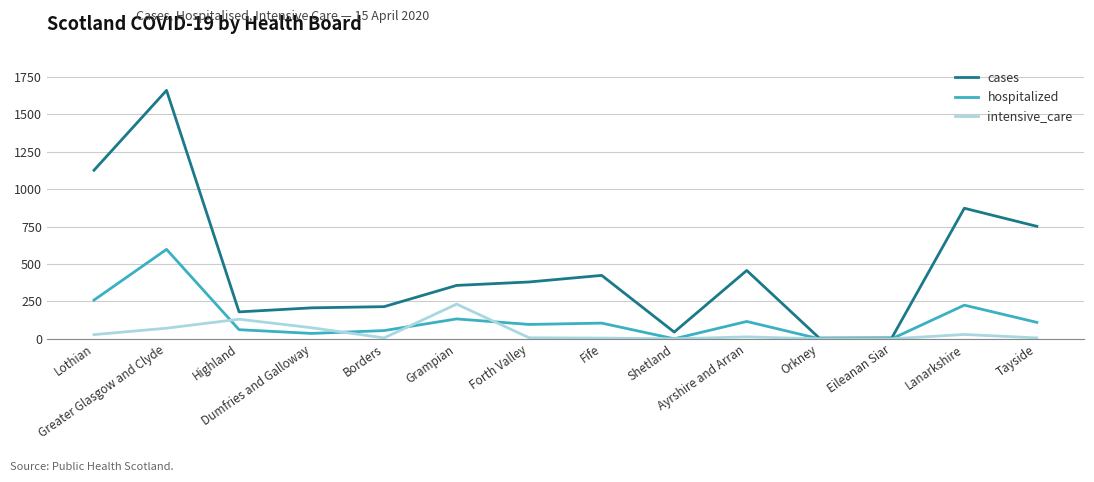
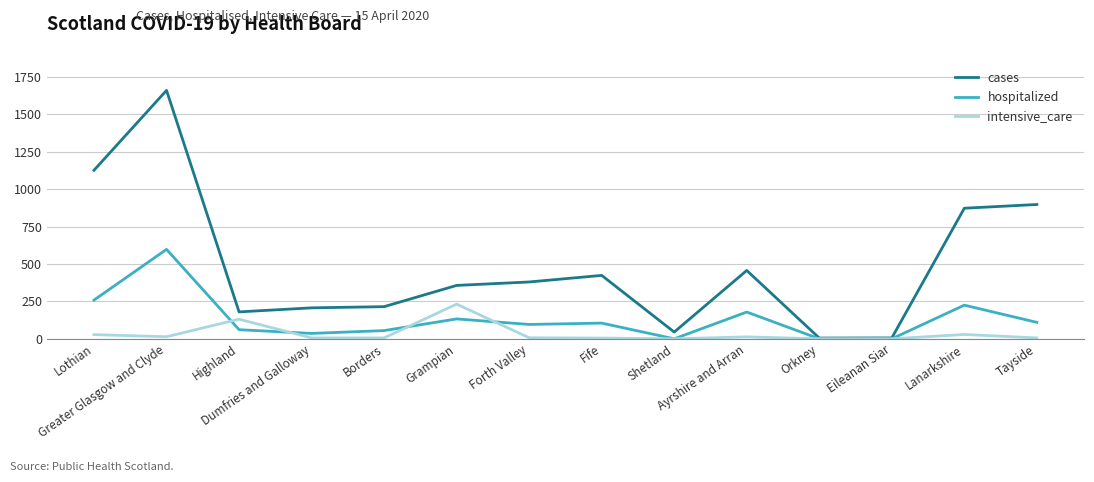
intensive_care, Greater Glasgow and Clyde: 70 -> 10
intensive_care, Dumfries and Galloway: 70 -> 10
hospitalized, Ayrshire and Arran: 120 -> 180
cases, Tayside: 750 -> 900
